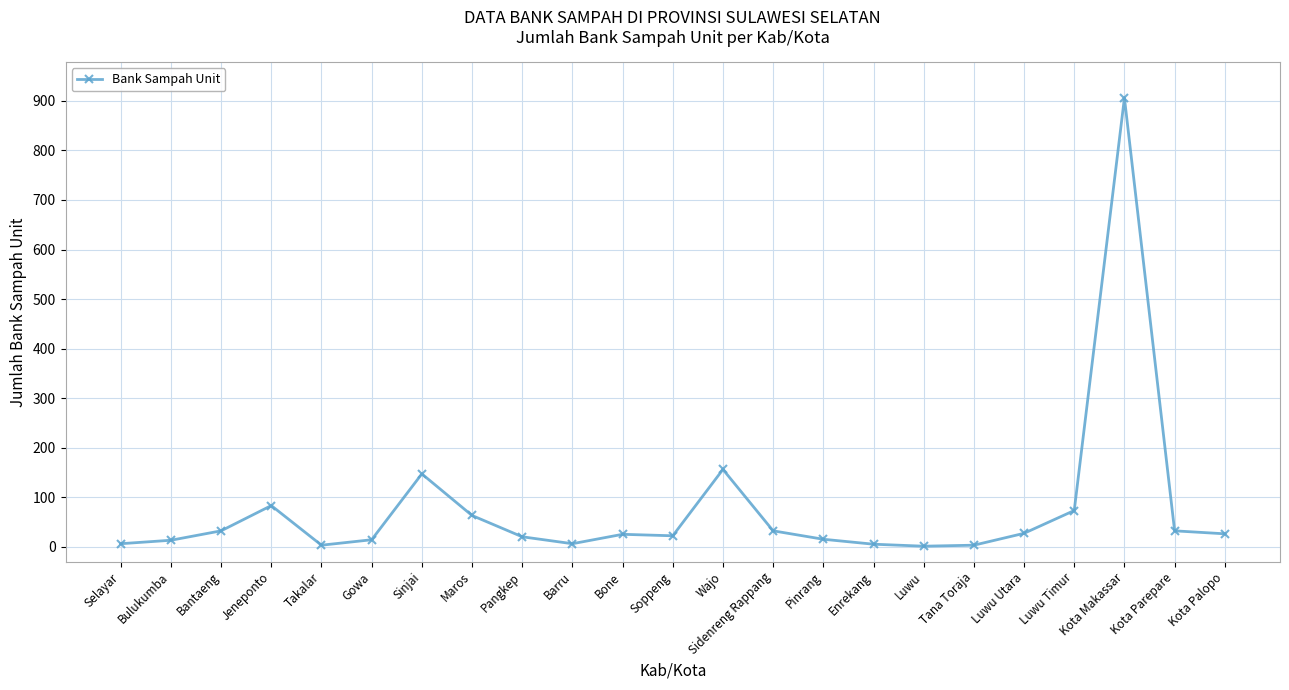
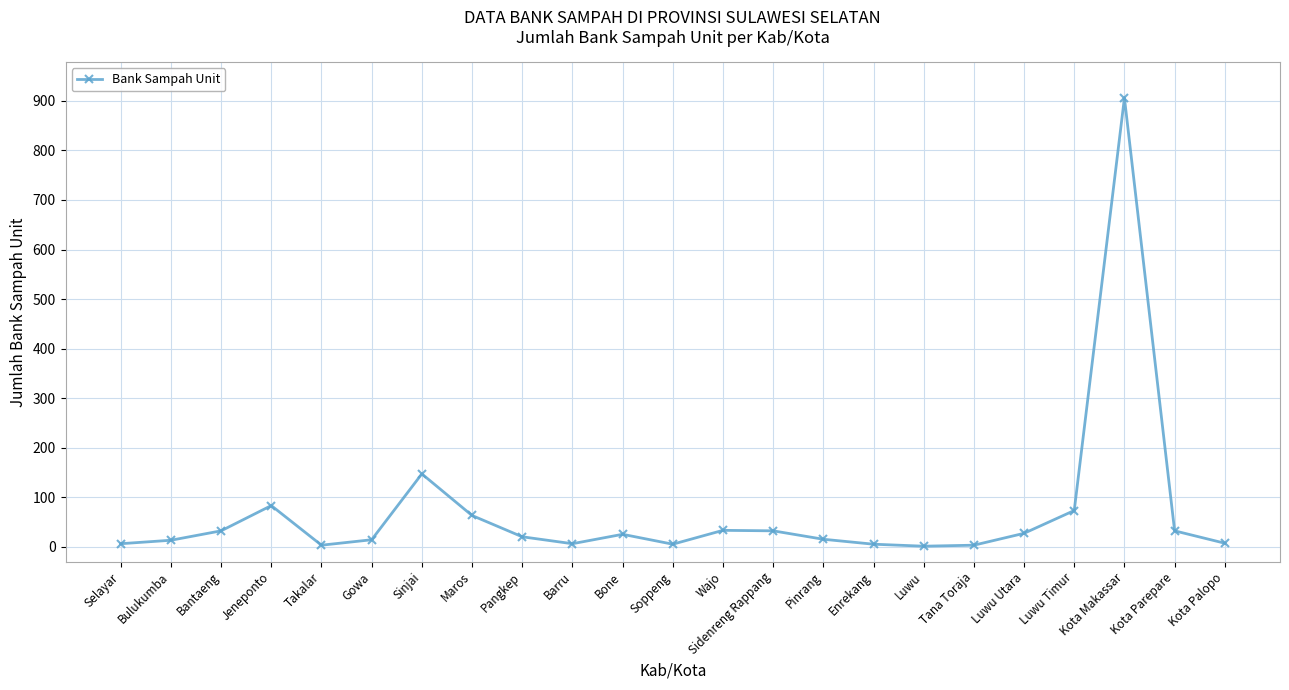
Soppeng: 20 -> 10
Wajo: 160 -> 30
Kota Palopo: 30 -> 10
